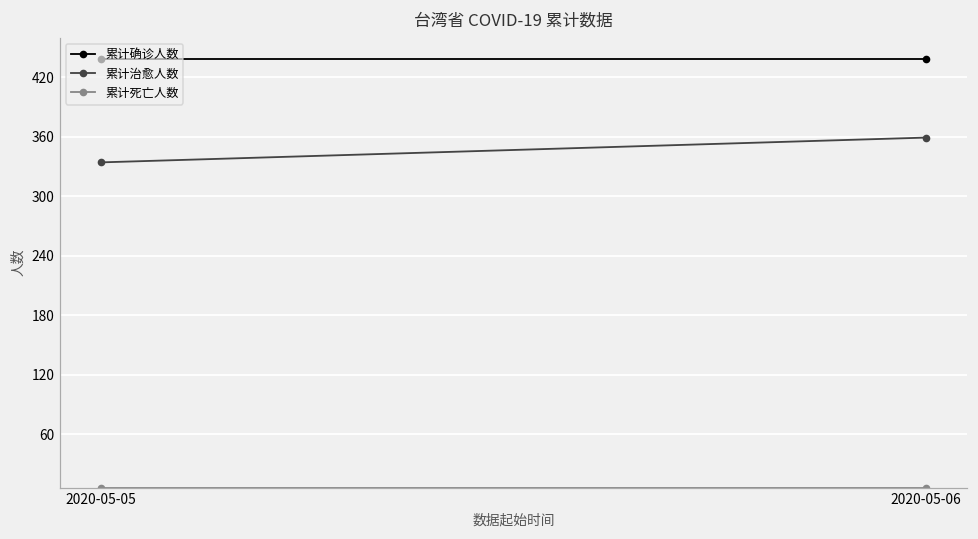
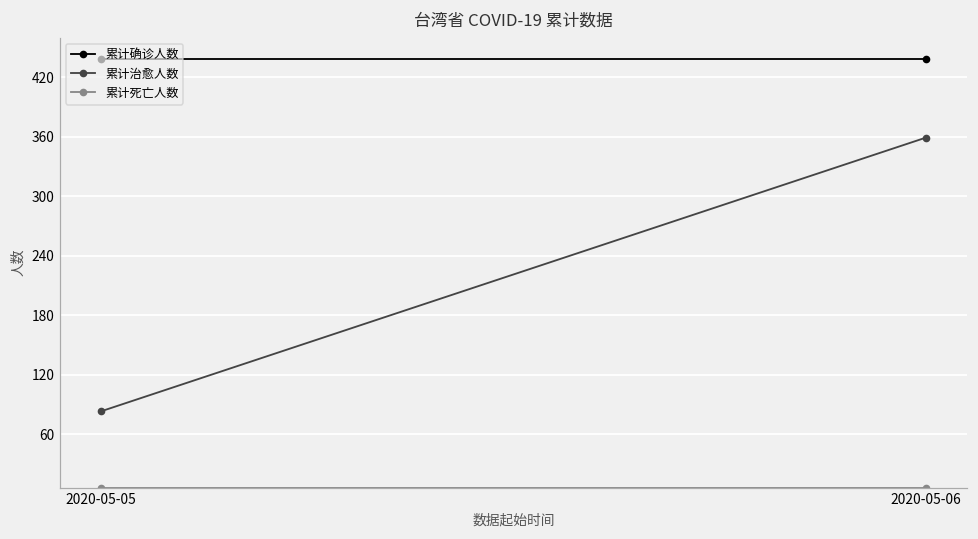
累计治愈人数, 2020-05-05: 330 -> 80
